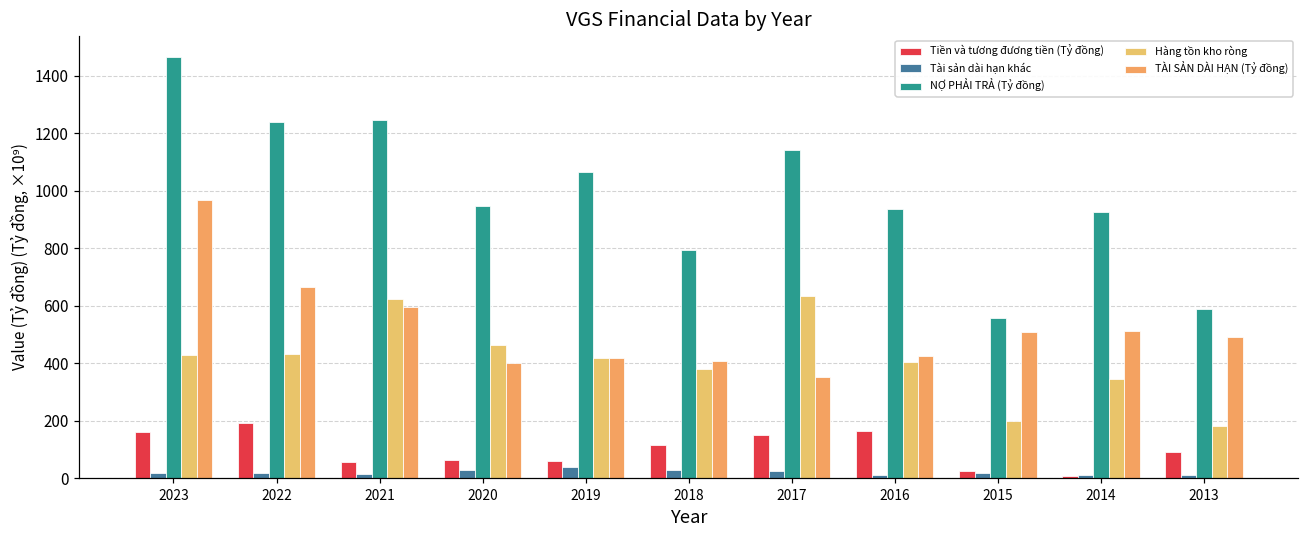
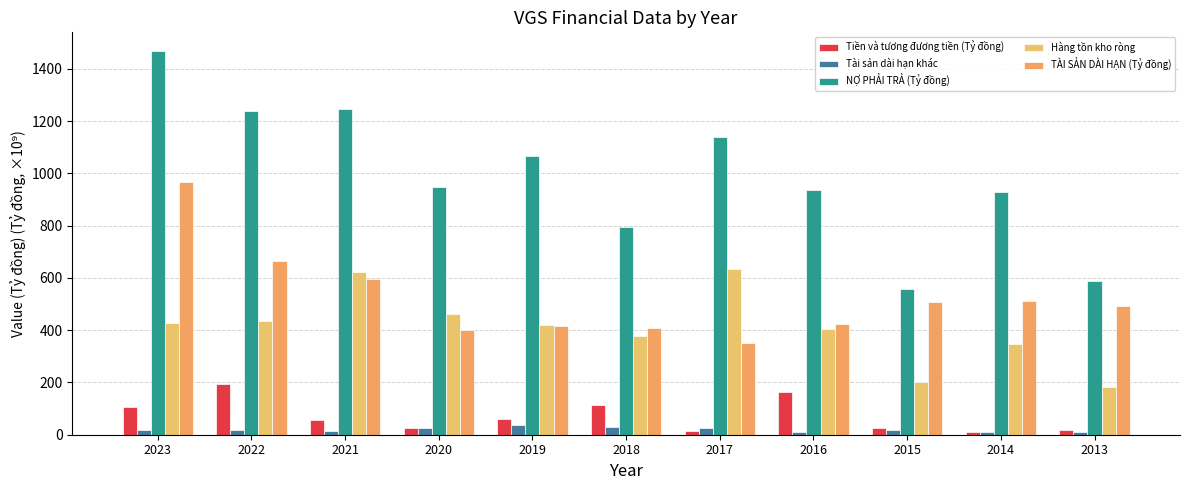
Tiền và tương đương tiền (Tỷ đồng), 2023: 160 -> 110
Tiền và tương đương tiền (Tỷ đồng), 2020: 60 -> 20
Tiền và tương đương tiền (Tỷ đồng), 2017: 150 -> 20
Tiền và tương đương tiền (Tỷ đồng), 2013: 90 -> 20
